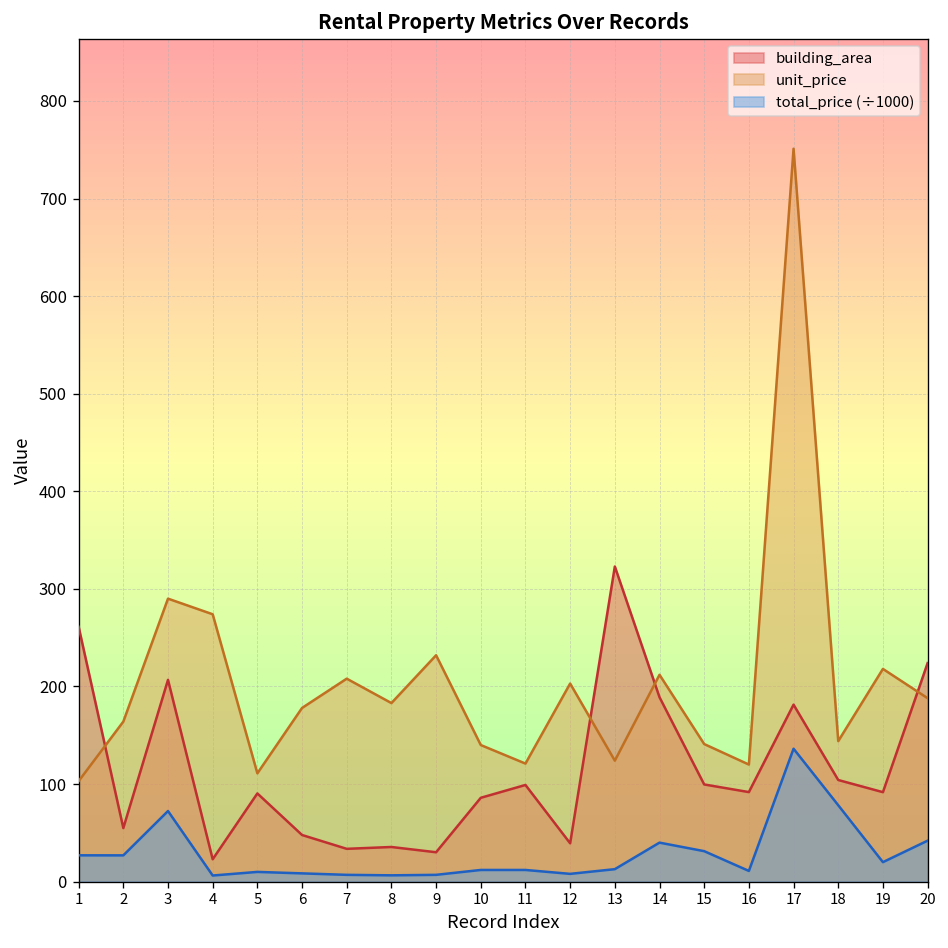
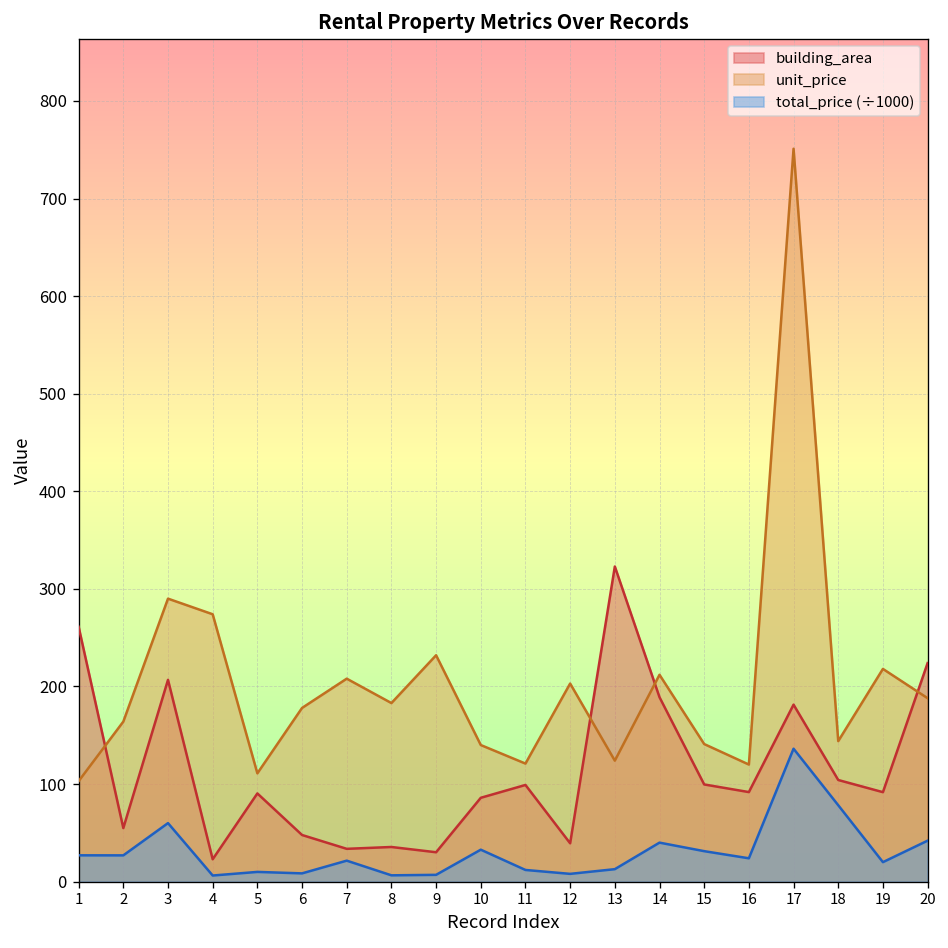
total_price (÷1000), 3: 70 -> 60
total_price (÷1000), 7: 10 -> 20
total_price (÷1000), 10: 10 -> 30
total_price (÷1000), 16: 10 -> 20
